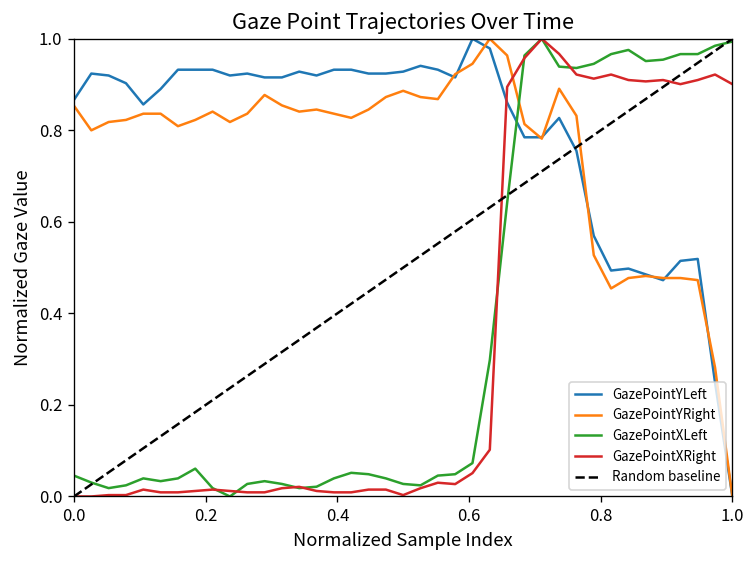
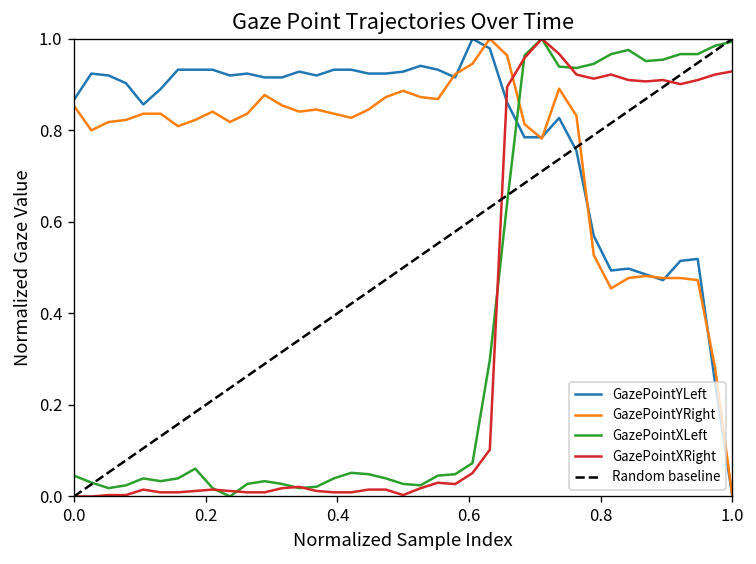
GazePointXRight, 1.0: 0.90 -> 0.93
